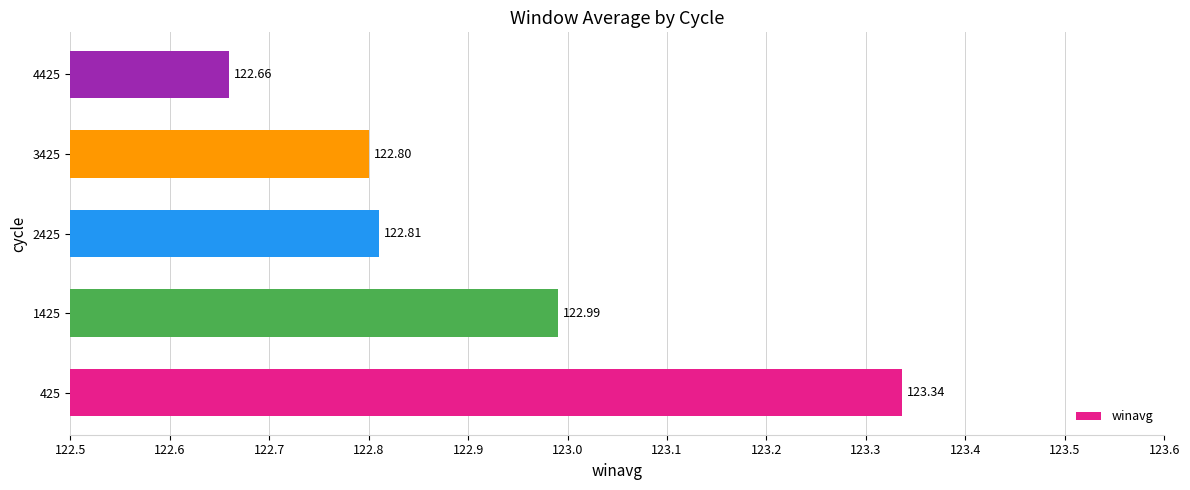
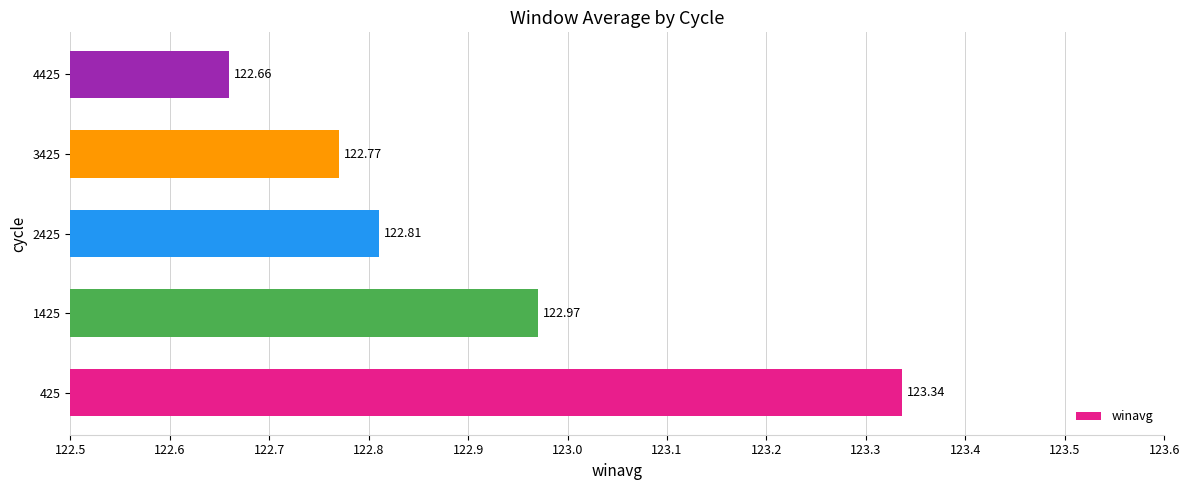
3425: 122.80 -> 122.77
1425: 122.99 -> 122.97
